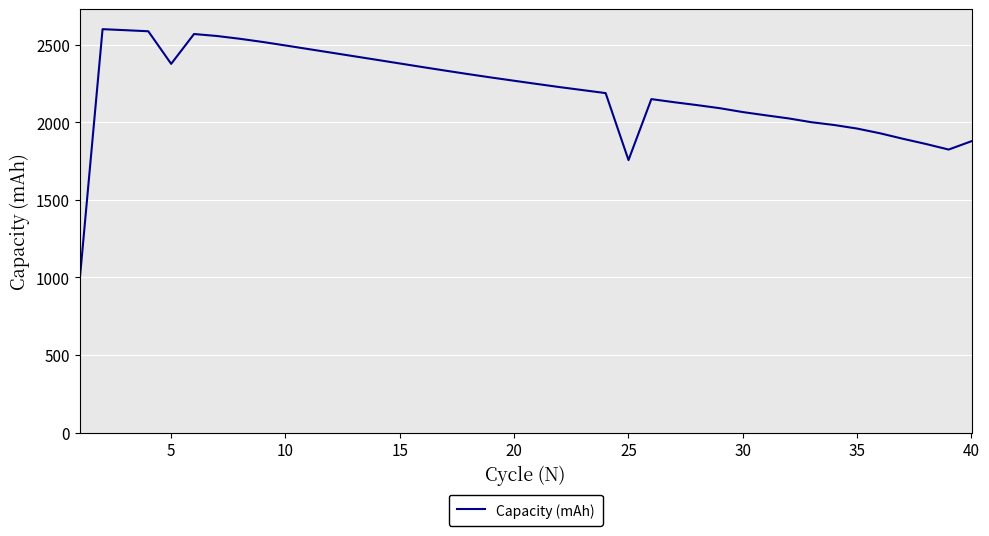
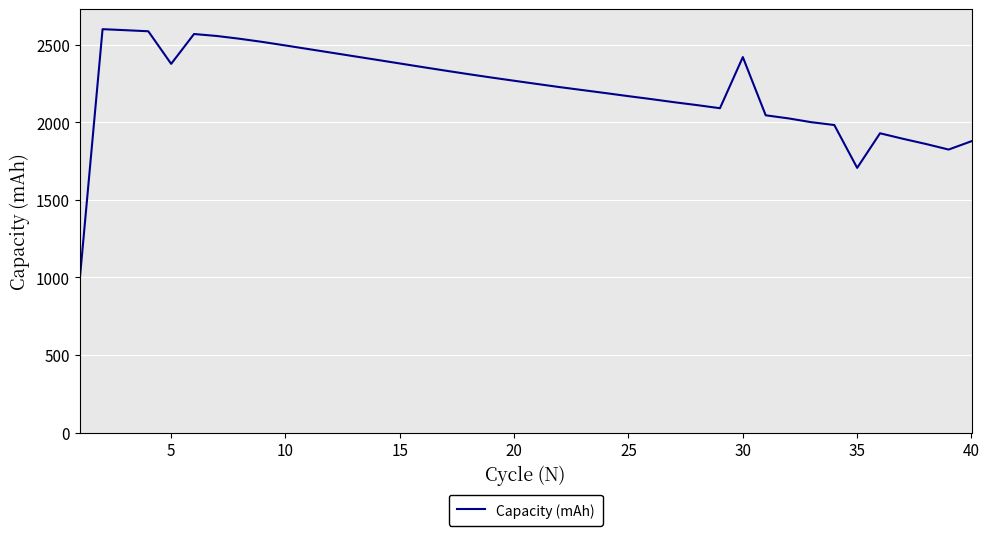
25: 1760 -> 2170
30: 2070 -> 2420
35: 1960 -> 1710
